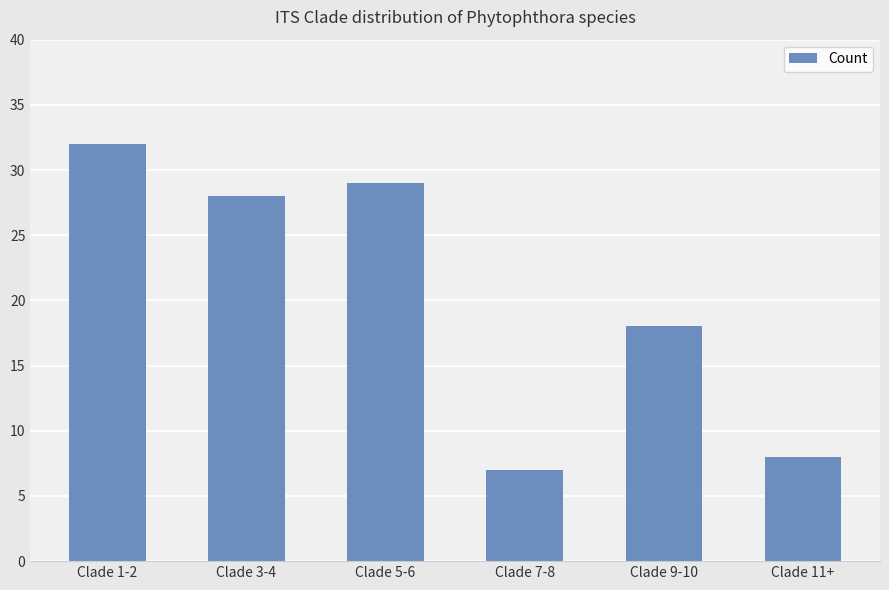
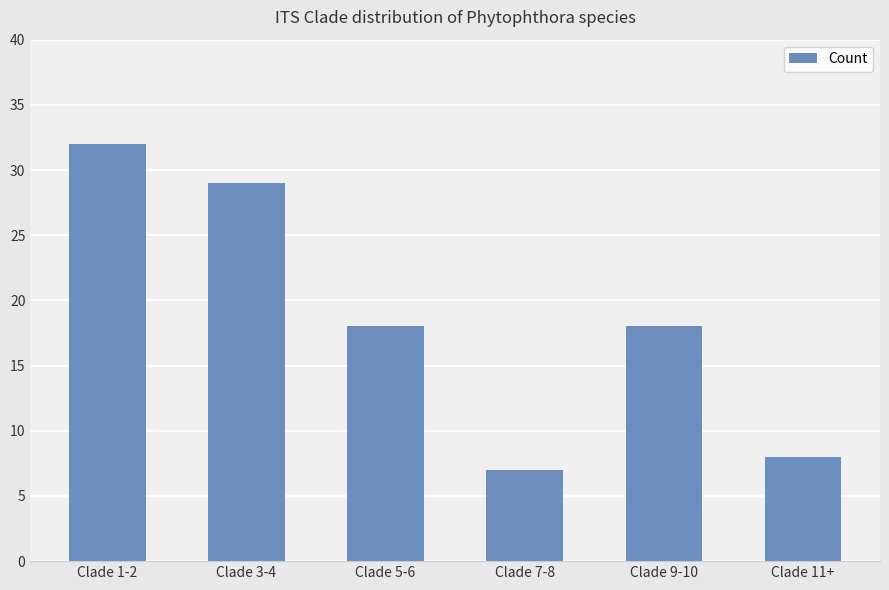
Clade 3-4: 28 -> 29
Clade 5-6: 29 -> 18
